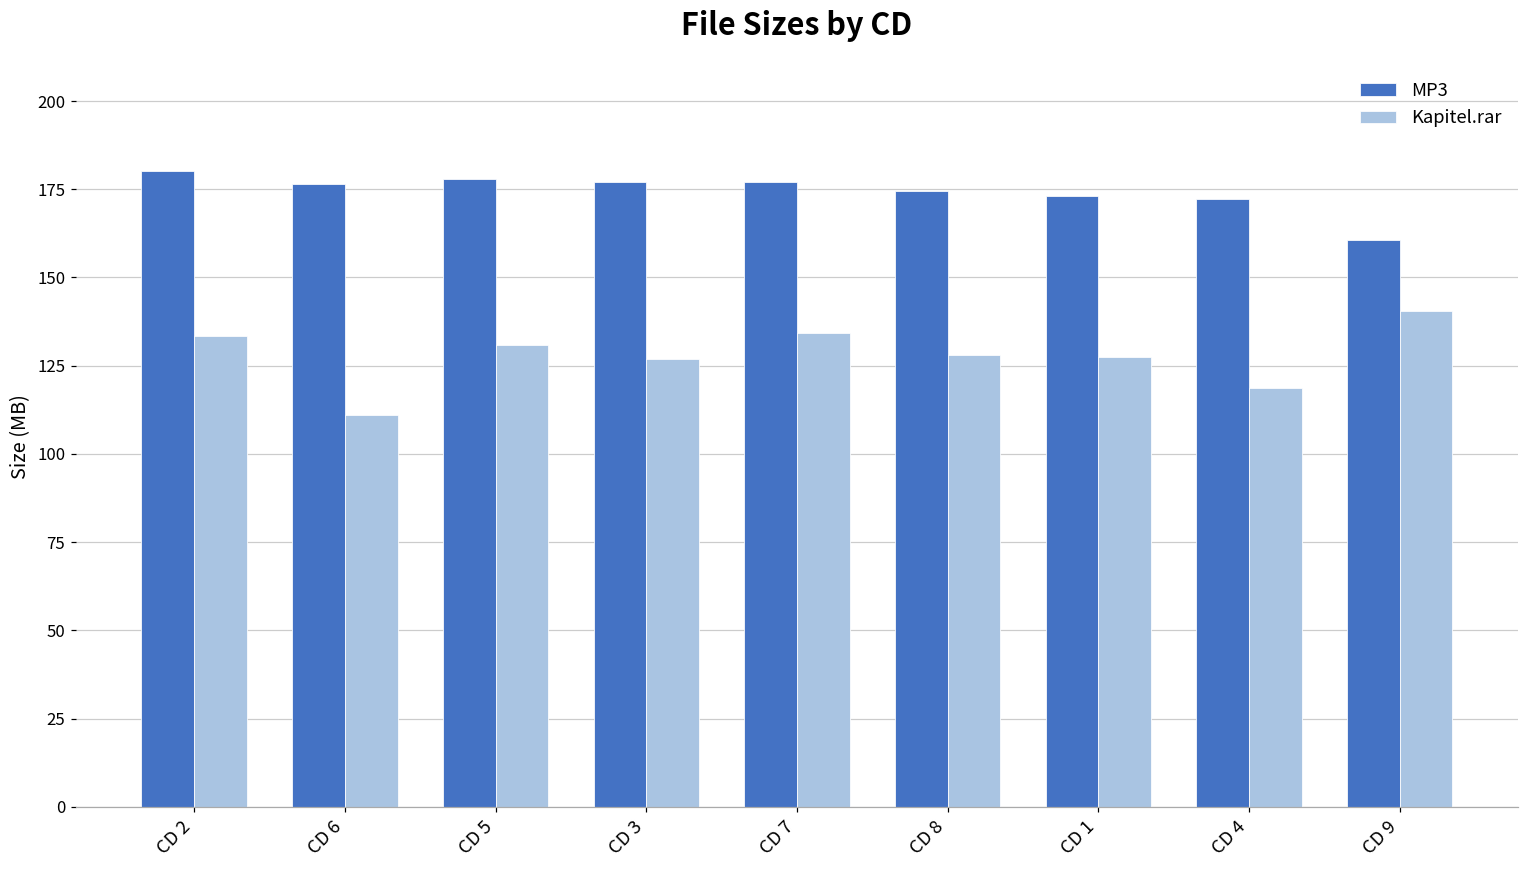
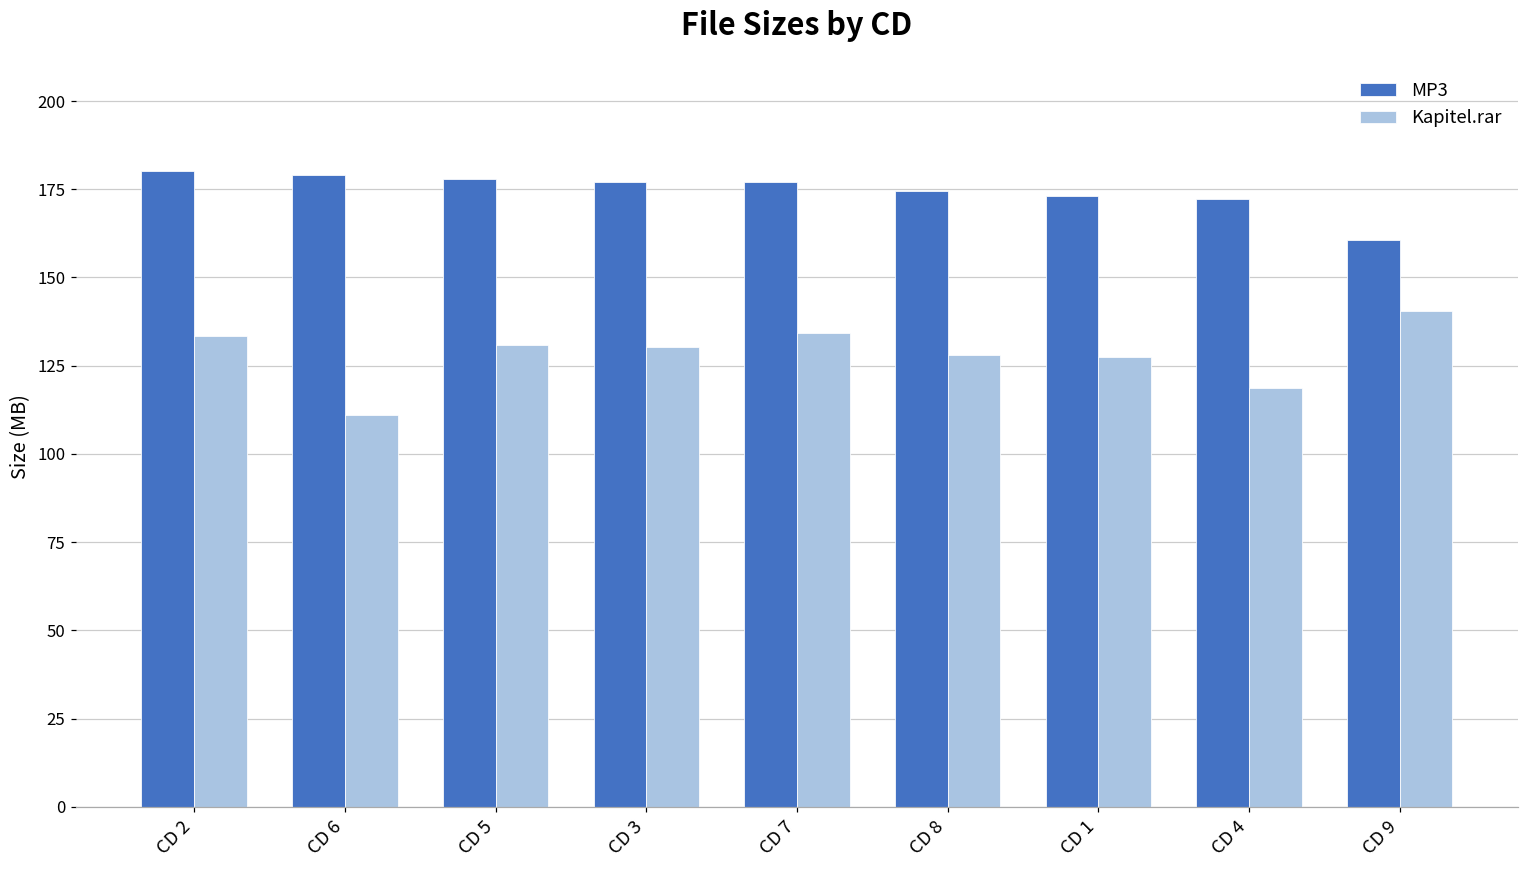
MP3, CD 6: 177 -> 179
Kapitel.rar, CD 3: 127 -> 130
